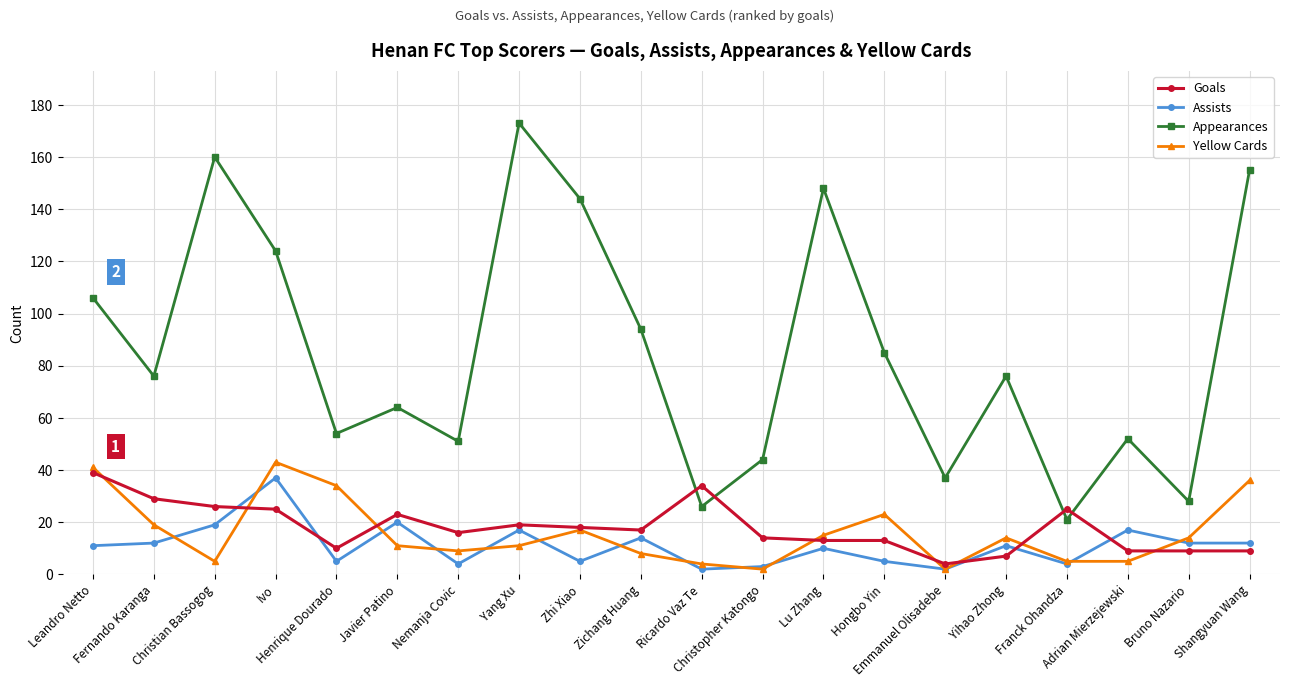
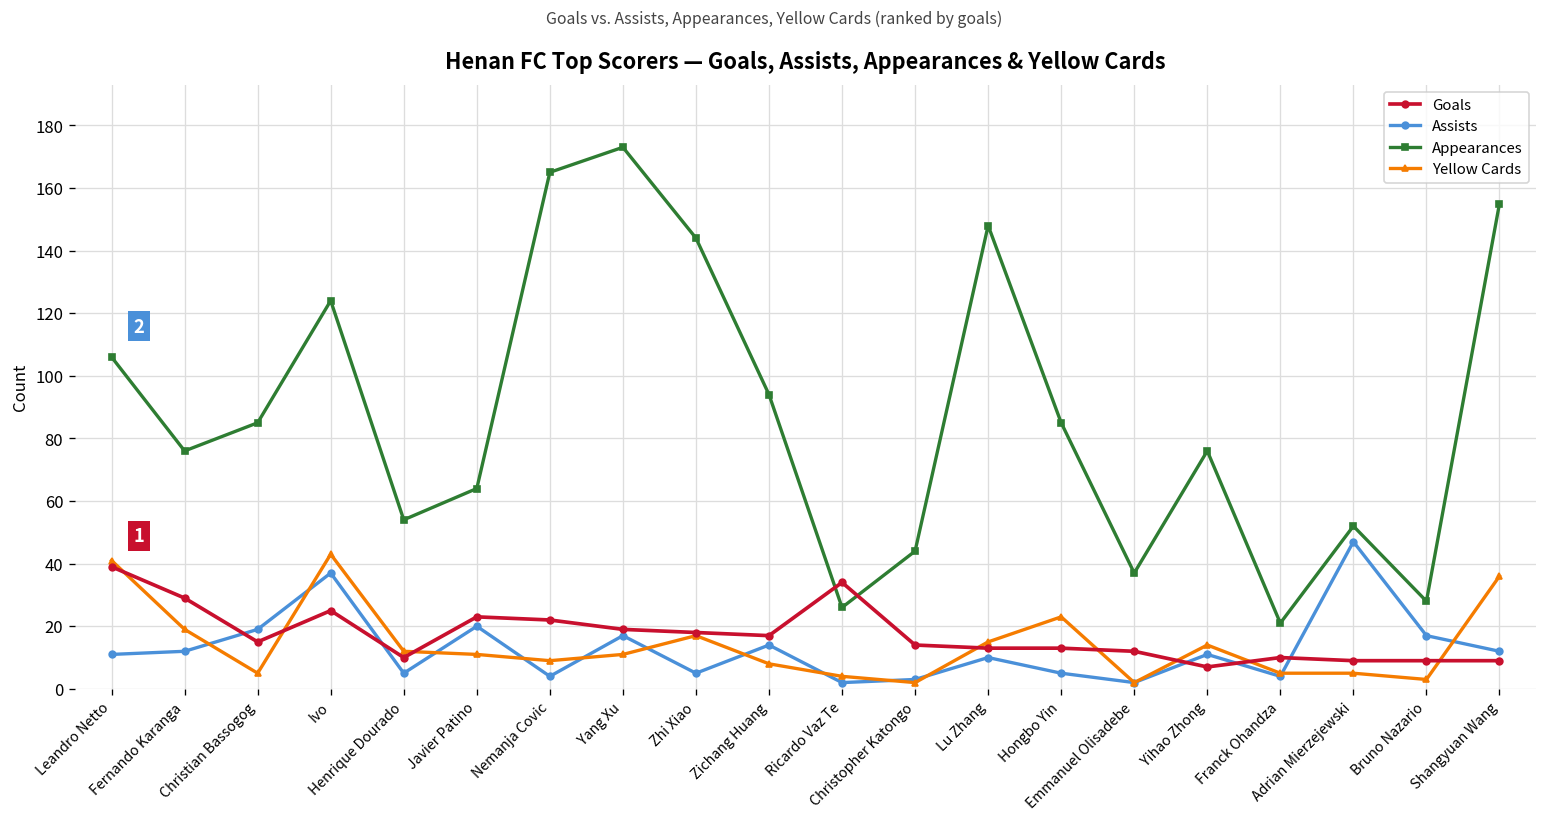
Goals, Christian Bassogog: 26 -> 15
Appearances, Christian Bassogog: 160 -> 85
Yellow Cards, Henrique Dourado: 34 -> 12
Goals, Nemanja Covic: 16 -> 22
Appearances, Nemanja Covic: 51 -> 165
Goals, Emmanuel Olisadebe: 4 -> 12
Goals, Franck Ohandza: 25 -> 10
Assists, Adrian Mierzejewski: 17 -> 47
Assists, Bruno Nazario: 12 -> 17
Yellow Cards, Bruno Nazario: 14 -> 3
